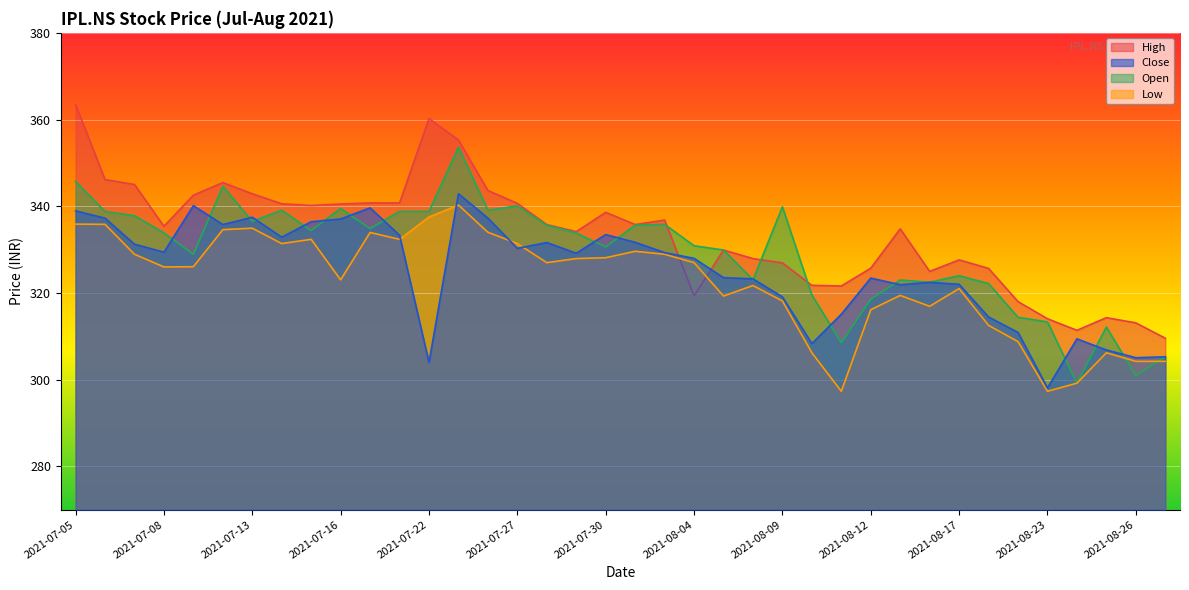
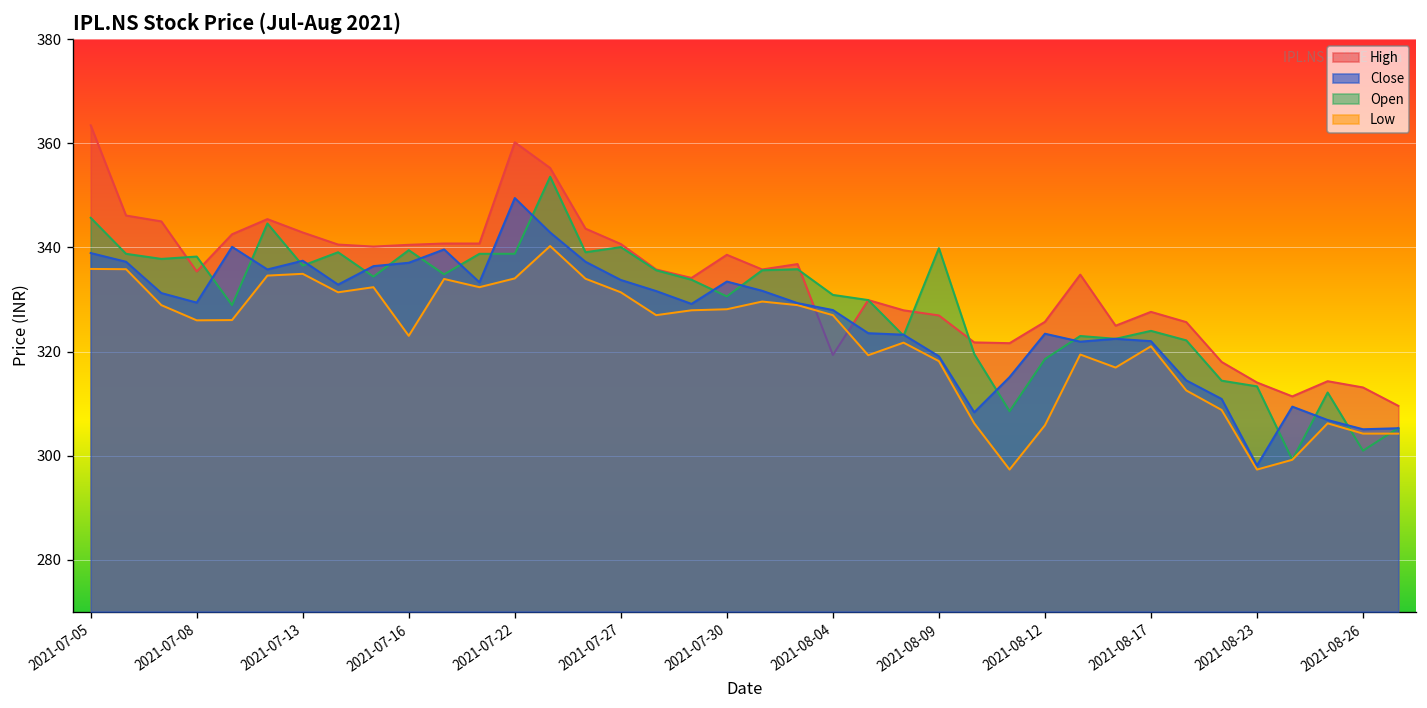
Open, 2021-07-08: 334 -> 338
Close, 2021-07-22: 304 -> 350
Low, 2021-07-22: 338 -> 334
Close, 2021-07-27: 330 -> 334
Low, 2021-08-12: 316 -> 306
